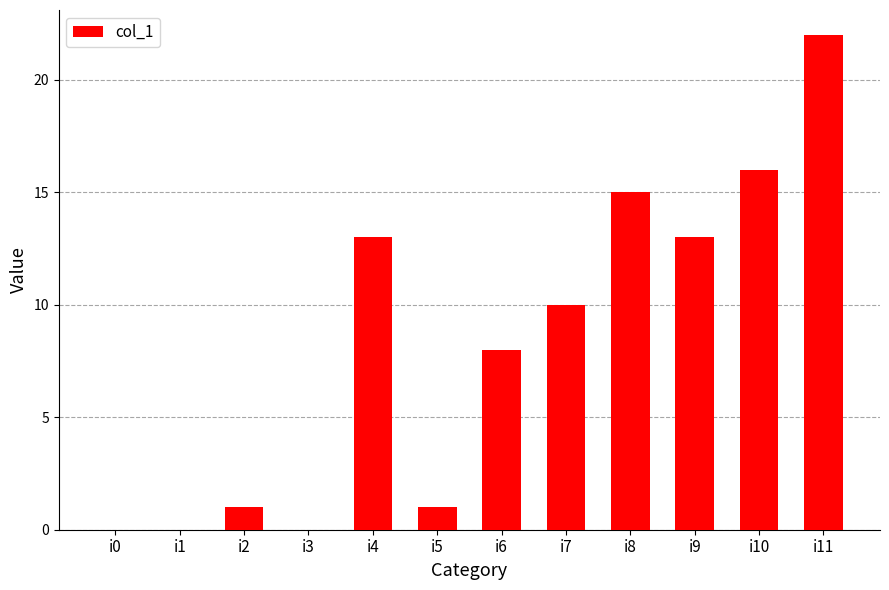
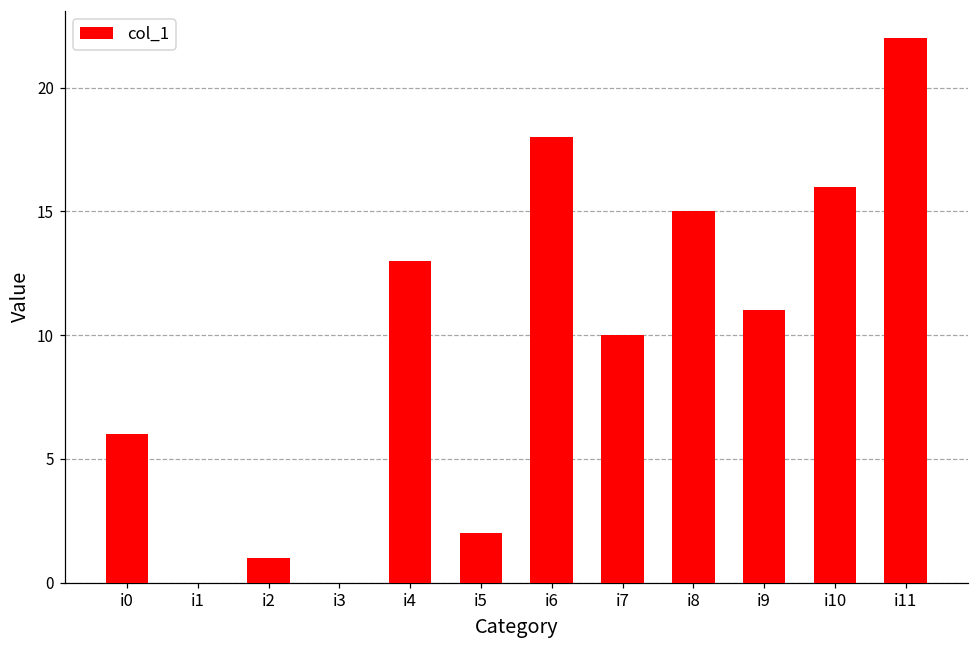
i0: 0 -> 6
i5: 1 -> 2
i6: 8 -> 18
i9: 13 -> 11
